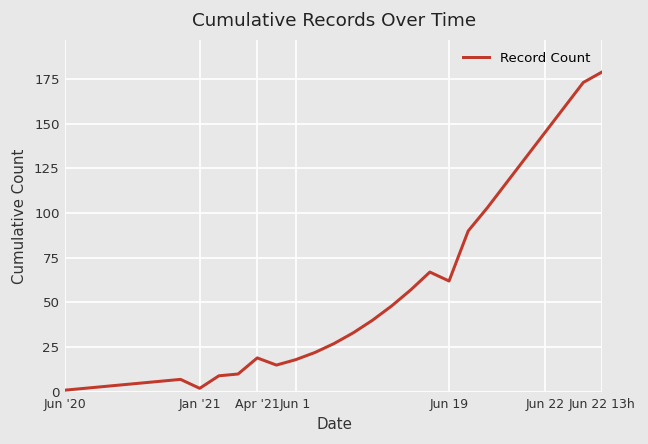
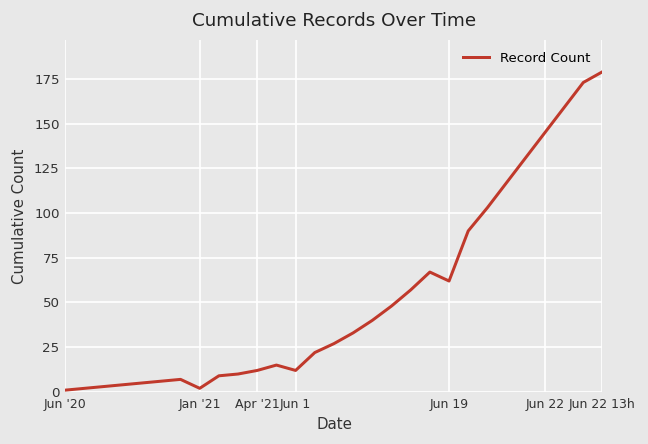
Apr '21: 19 -> 12
Jun 1: 18 -> 12
